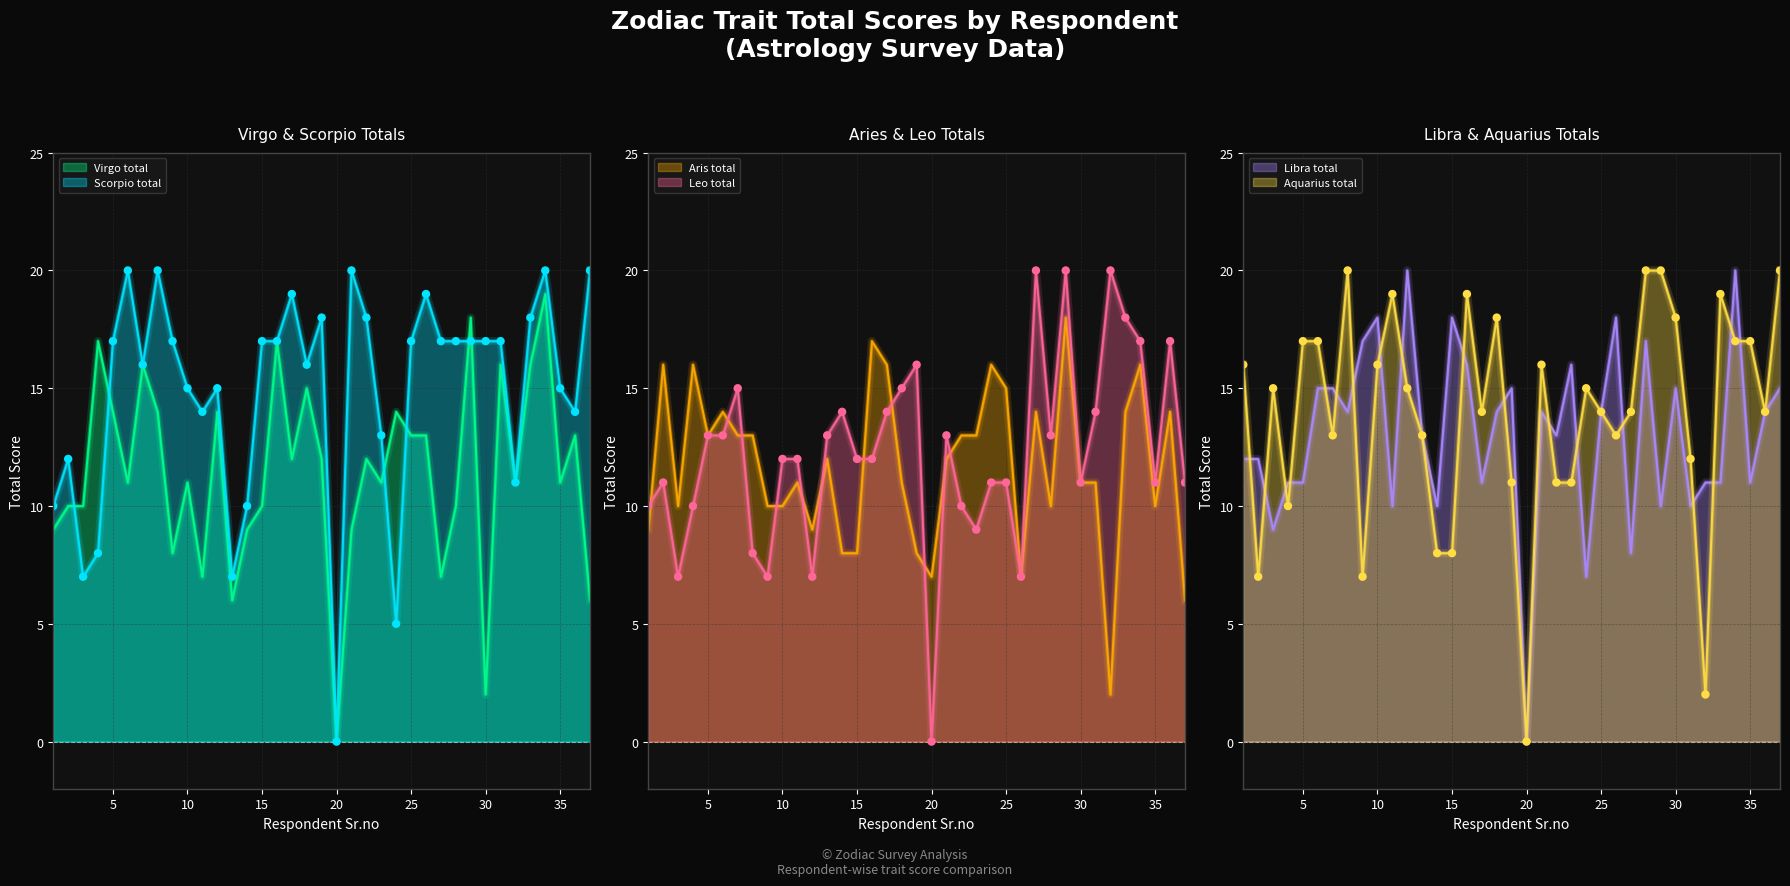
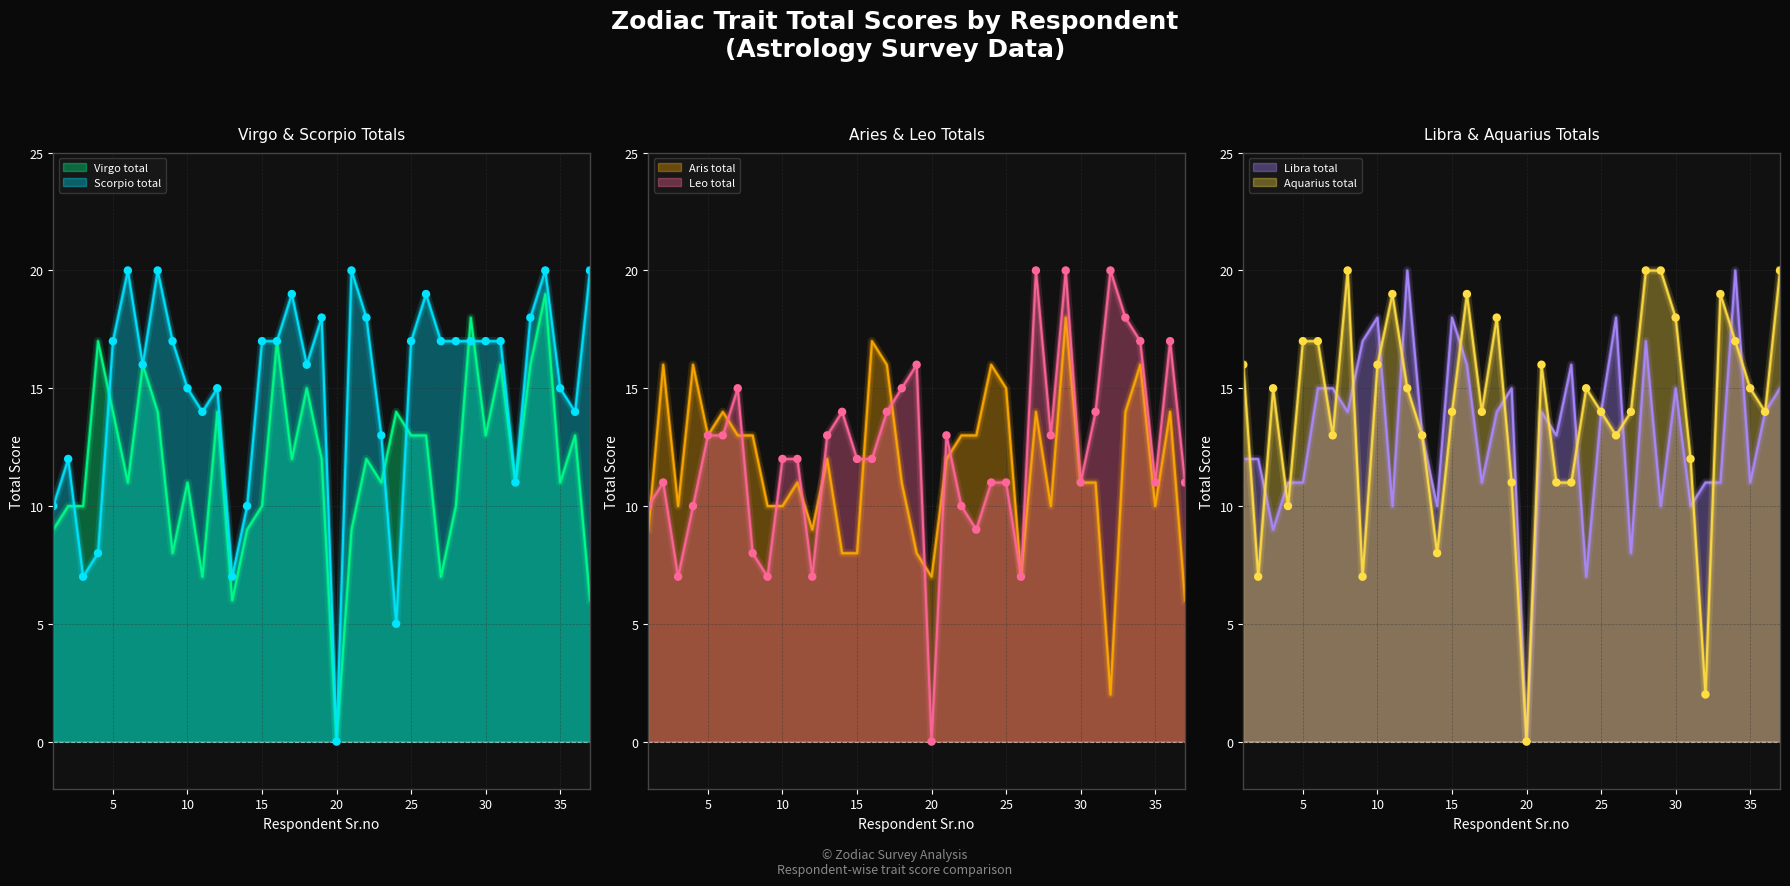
Virgo & Scorpio Totals, Virgo total, 30: 2 -> 13
Libra & Aquarius Totals, Aquarius total, 15: 8 -> 14
Libra & Aquarius Totals, Aquarius total, 35: 17 -> 15
